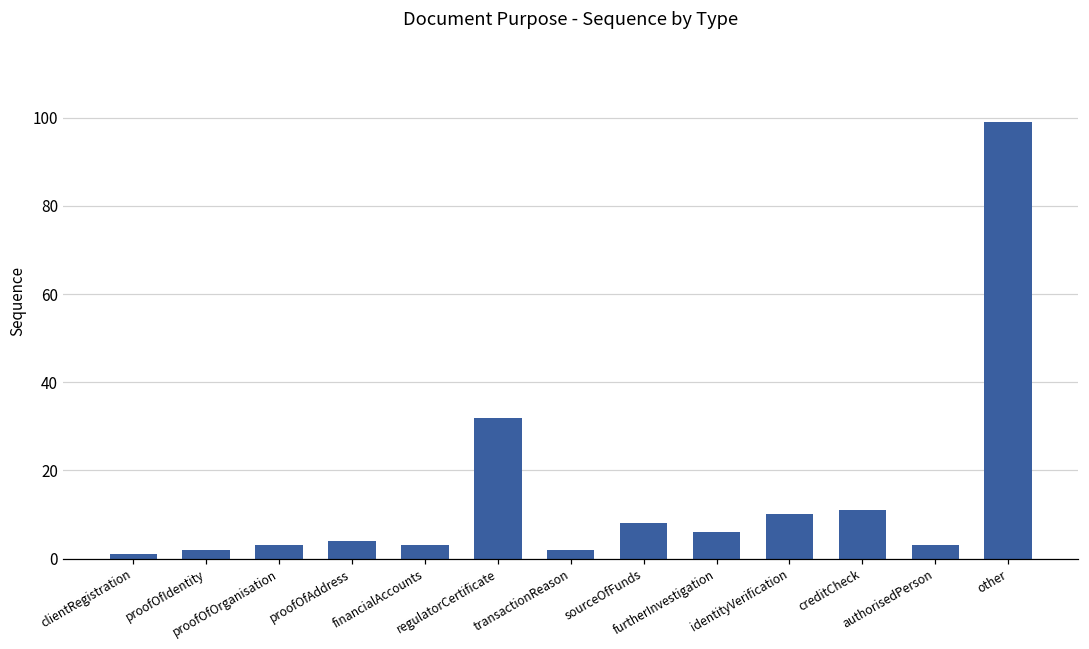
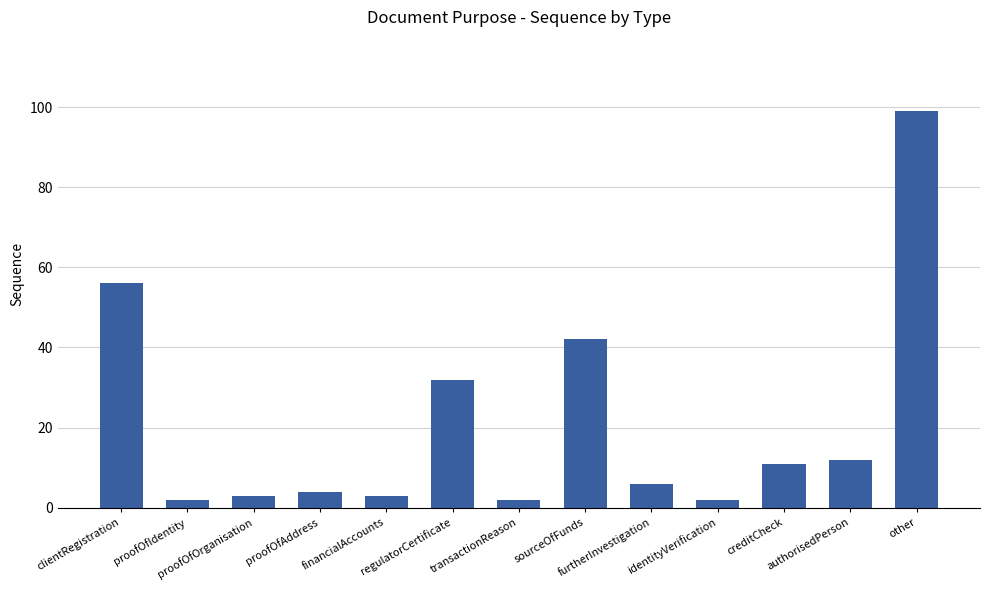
clientRegistration: 1 -> 56
sourceOfFunds: 8 -> 42
identityVerification: 10 -> 2
authorisedPerson: 3 -> 12
